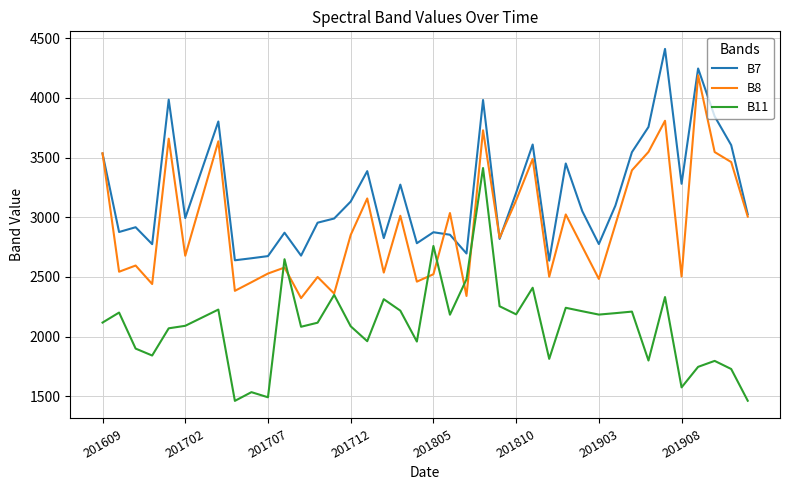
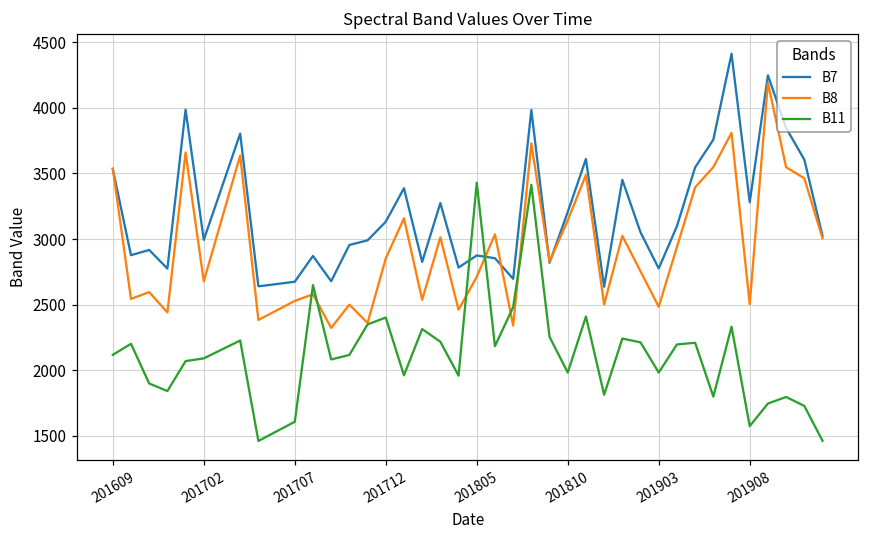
B11, 201707: 1490 -> 1610
B11, 201712: 2090 -> 2400
B8, 201805: 2520 -> 2710
B11, 201805: 2760 -> 3430
B11, 201810: 2190 -> 1980
B11, 201903: 2190 -> 1980
